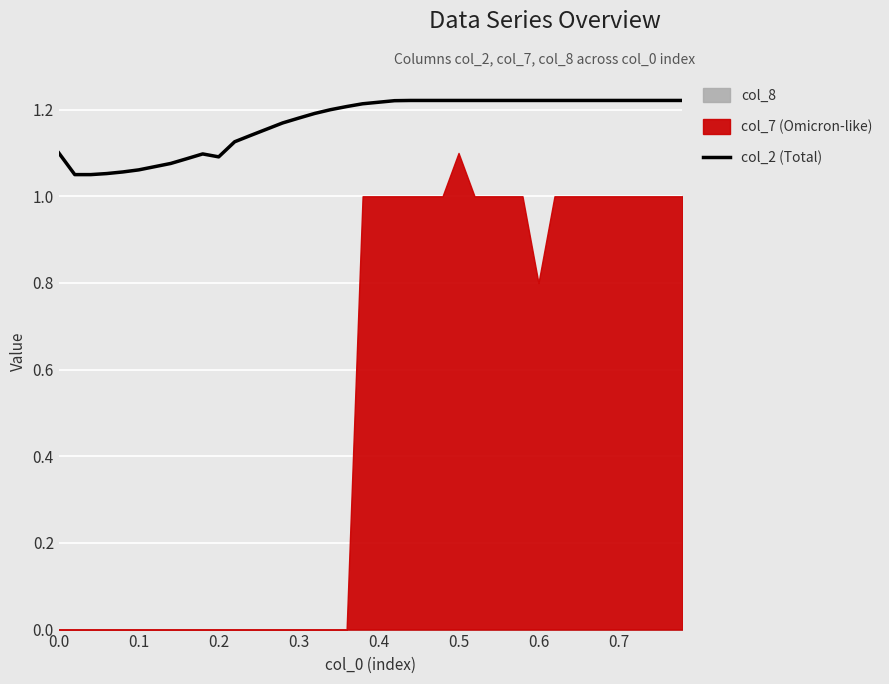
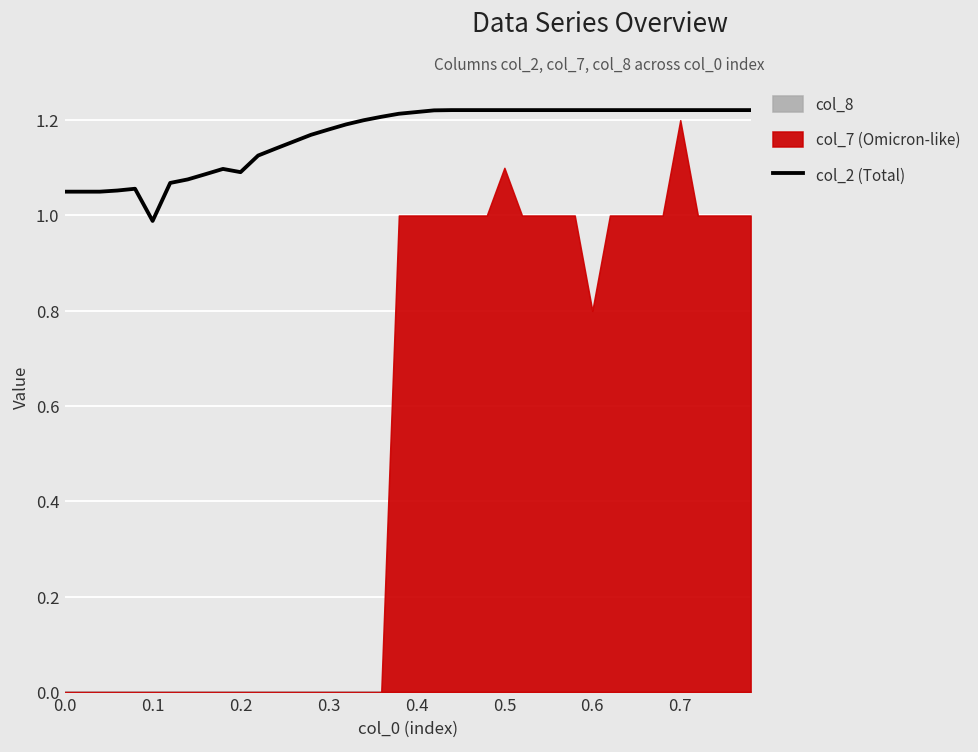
col_2 (Total), 0.0: 1.10 -> 1.05
col_2 (Total), 0.1: 1.06 -> 0.99
col_7 (Omicron-like), 0.7: 1.0 -> 1.2
